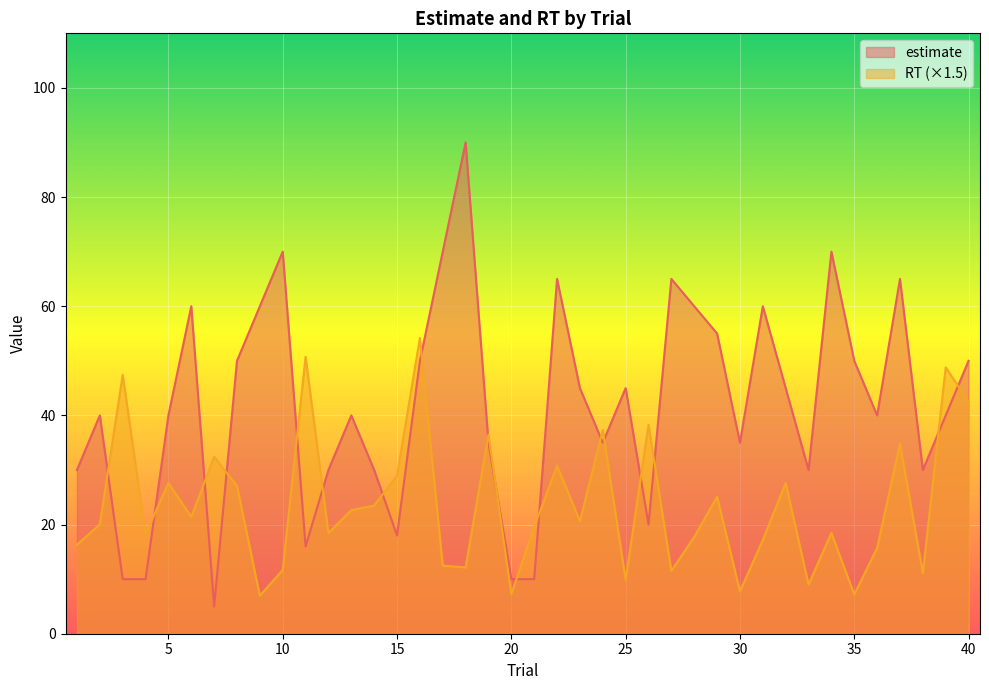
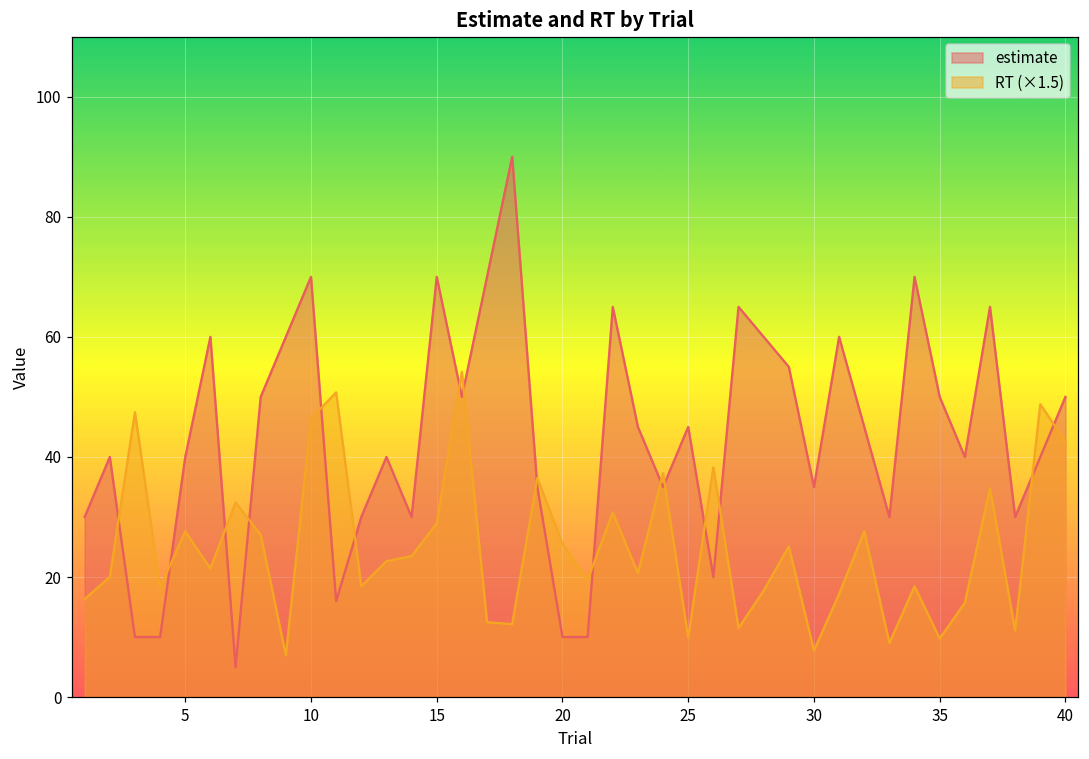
RT (×1.5), 10: 12 -> 46
estimate, 15: 18 -> 70
RT (×1.5), 20: 7 -> 26
RT (×1.5), 35: 7 -> 10
